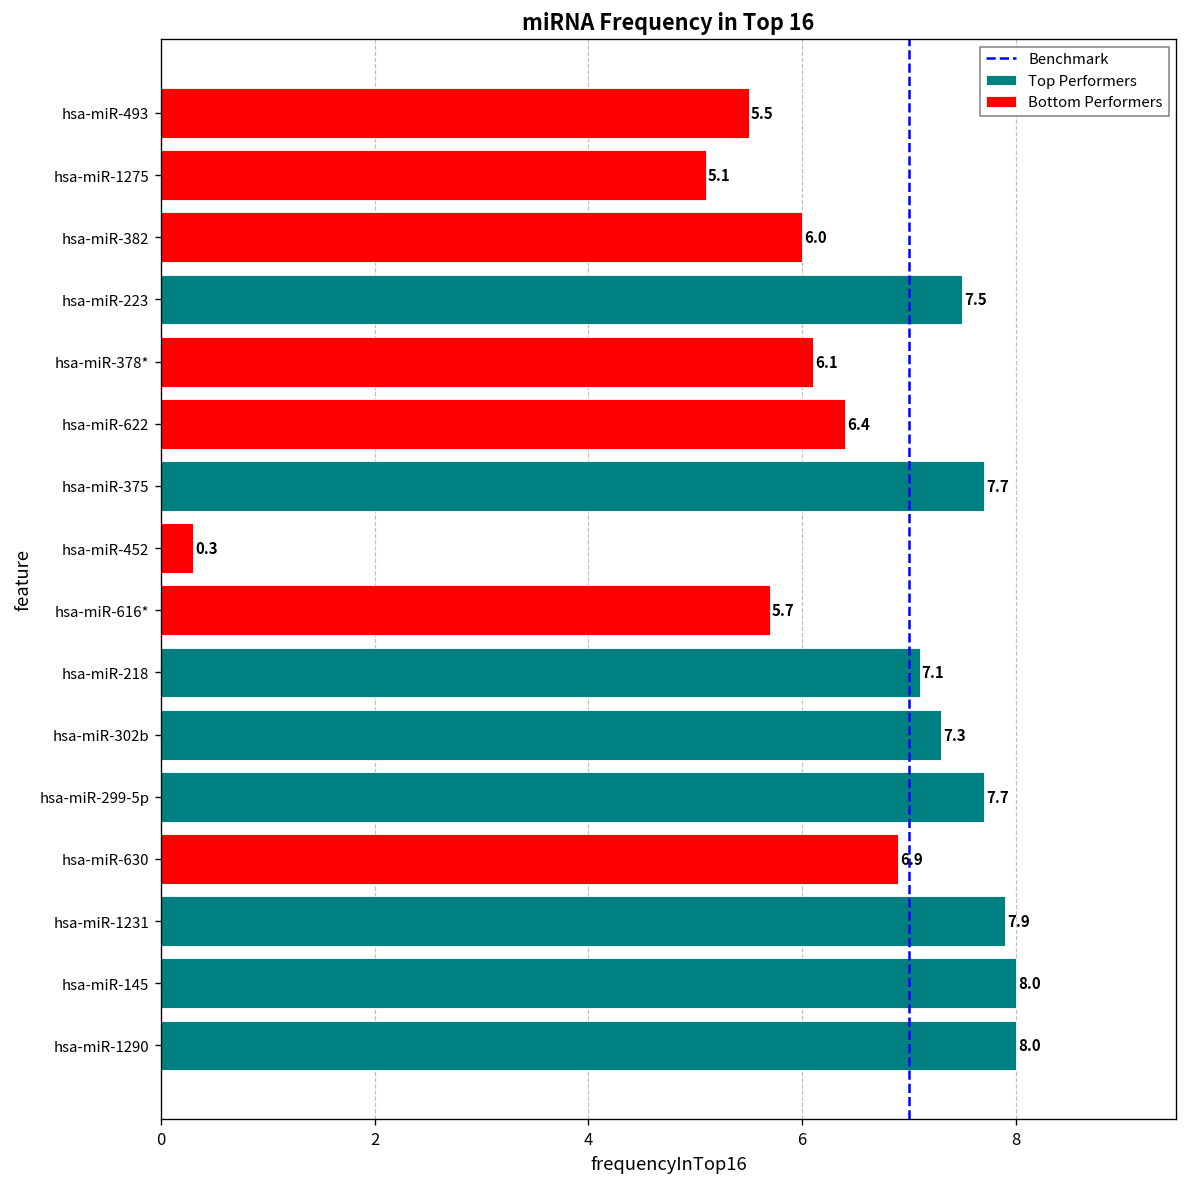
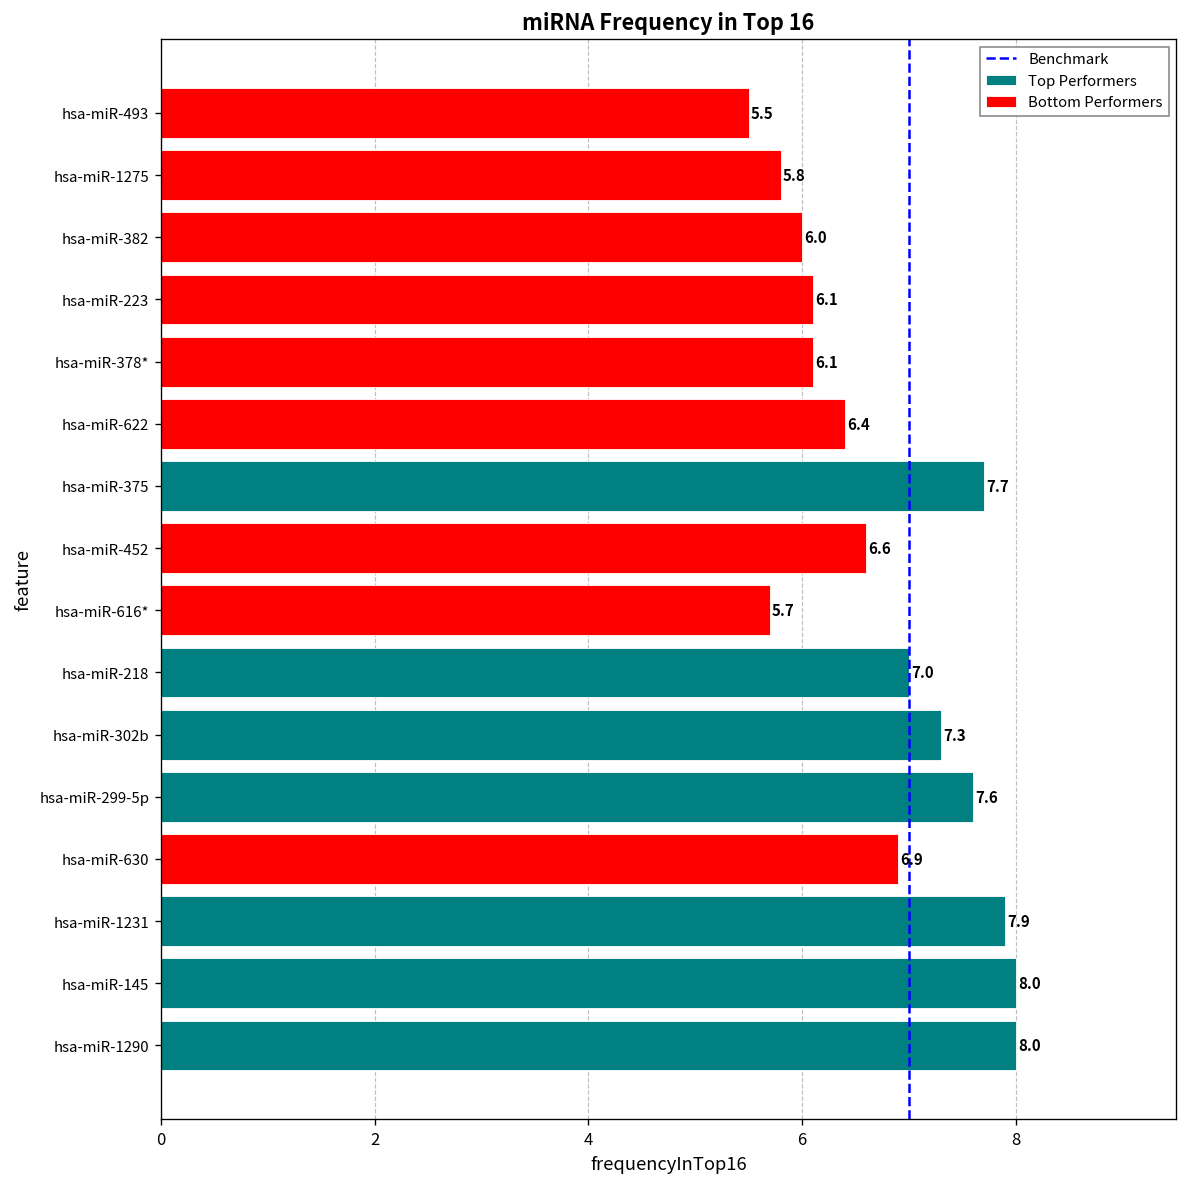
hsa-miR-1275: 5.1 -> 5.8
hsa-miR-223: 7.5 -> 6.1
hsa-miR-452: 0.3 -> 6.6
hsa-miR-218: 7.1 -> 7.0
hsa-miR-299-5p: 7.7 -> 7.6
